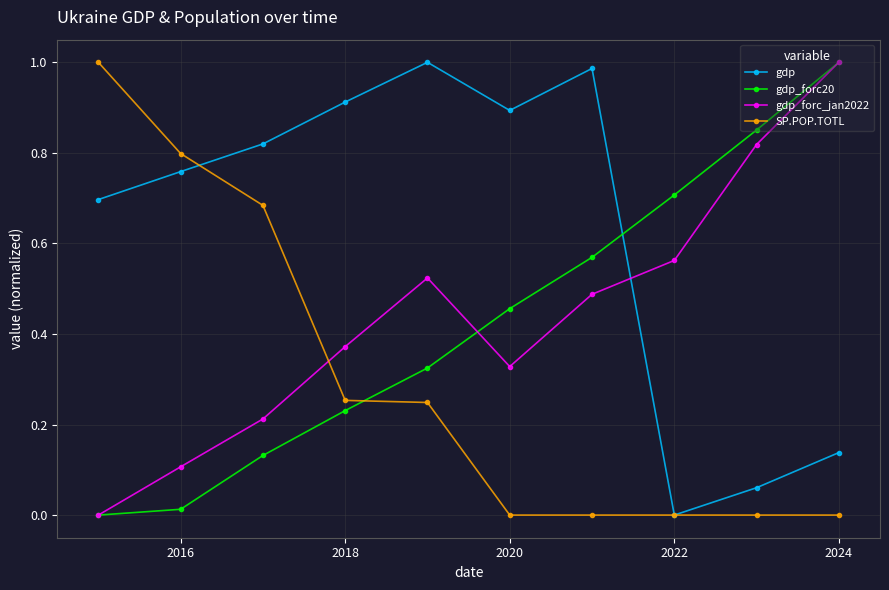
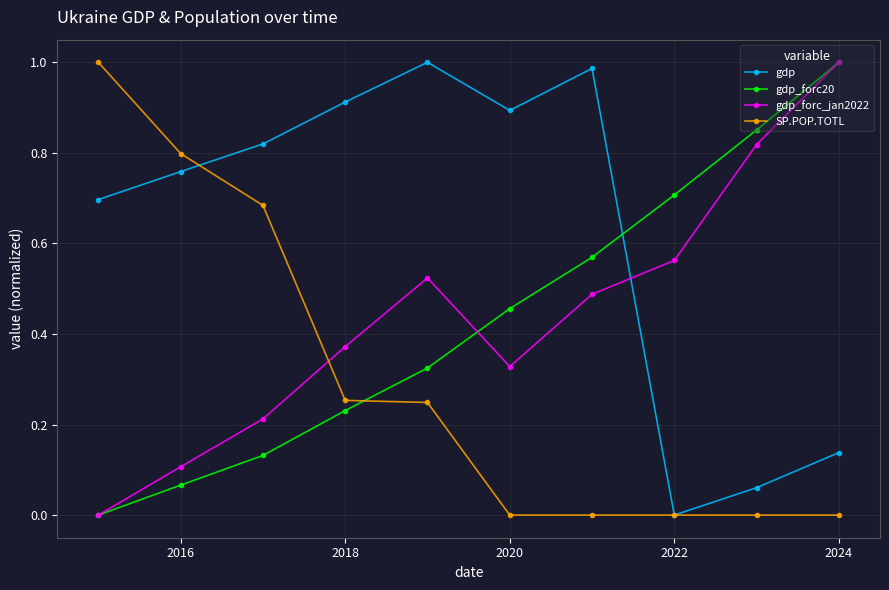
gdp_forc20, 2016: 0.01 -> 0.07
